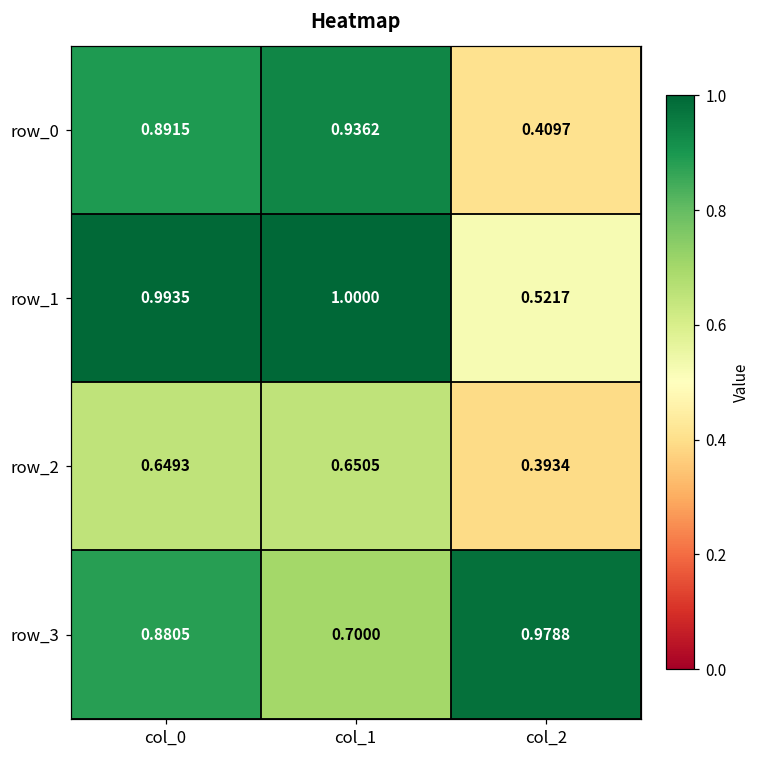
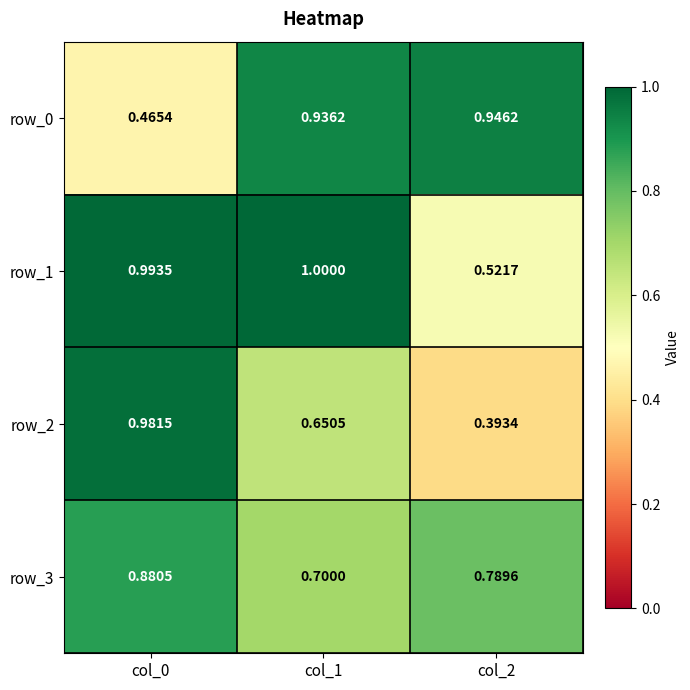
row_0, col_0: 0.8915 -> 0.4654
row_0, col_2: 0.4097 -> 0.9462
row_2, col_0: 0.6493 -> 0.9815
row_3, col_2: 0.9788 -> 0.7896
